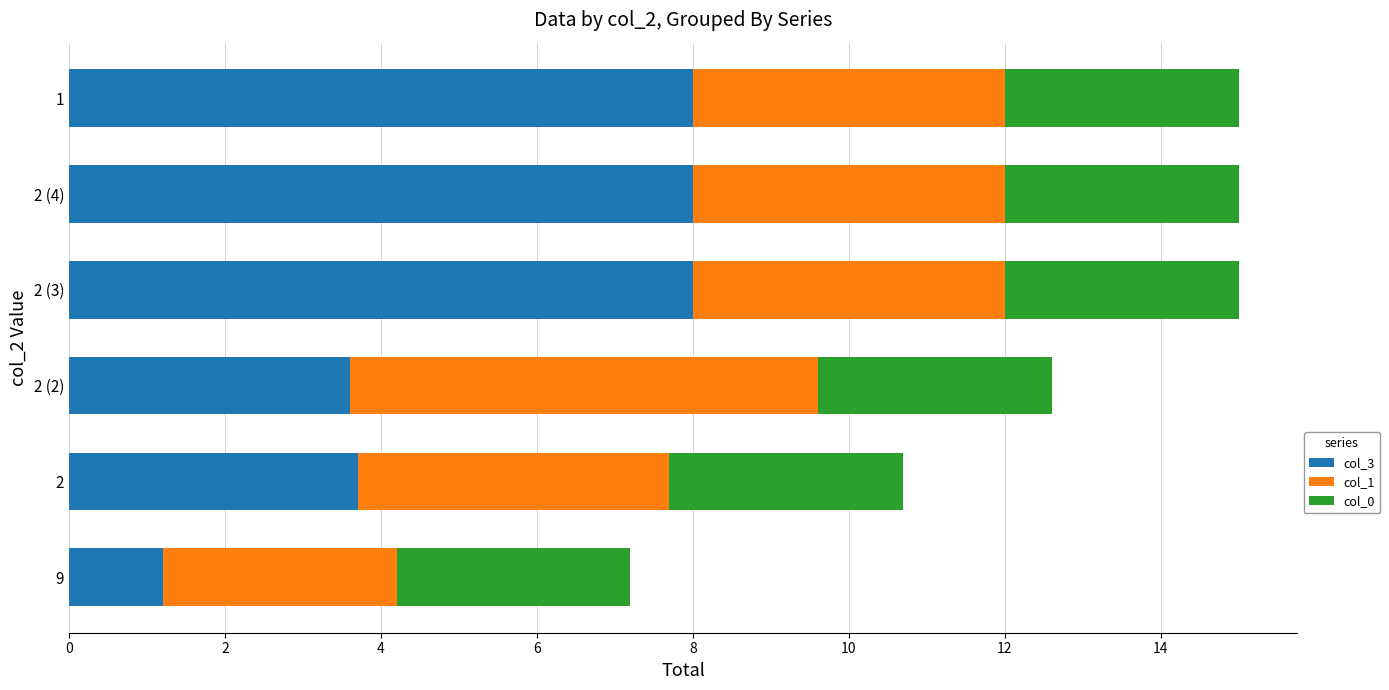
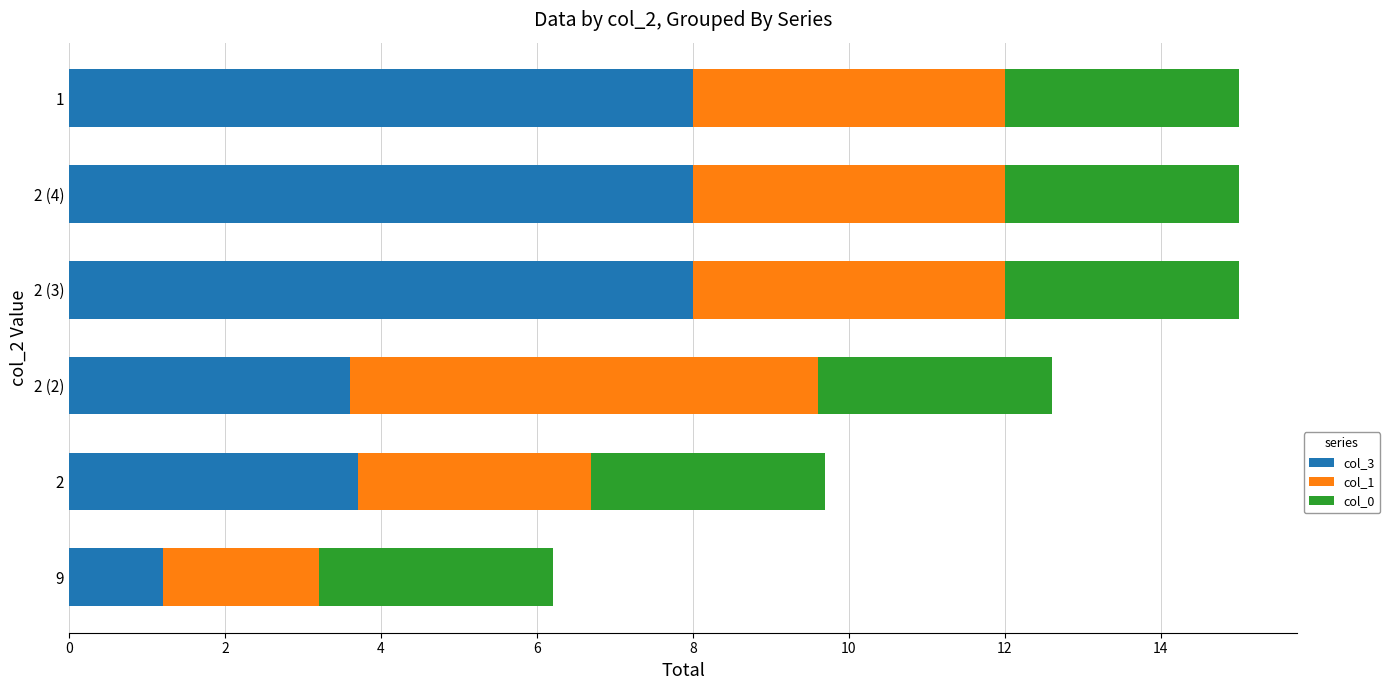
col_1, 2: 4 -> 3
col_1, 9: 3 -> 2
